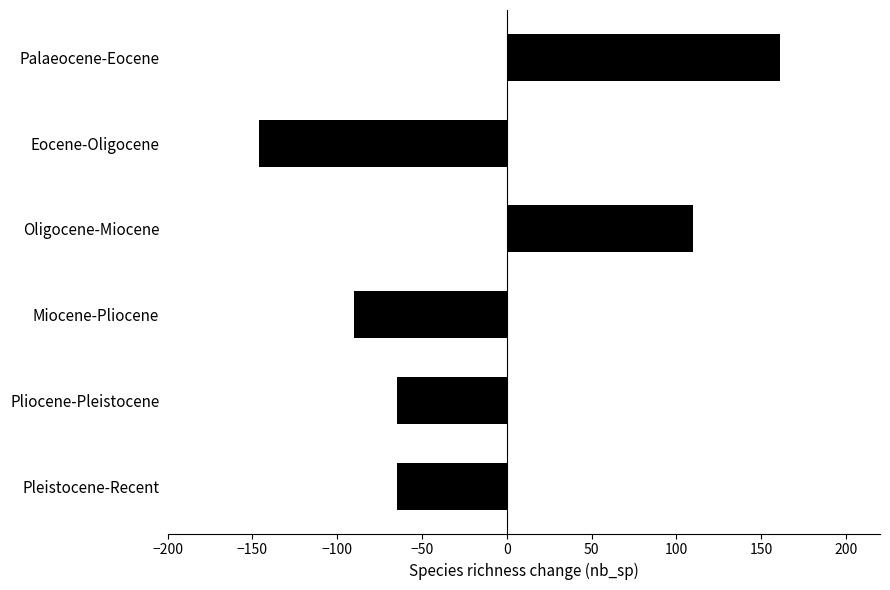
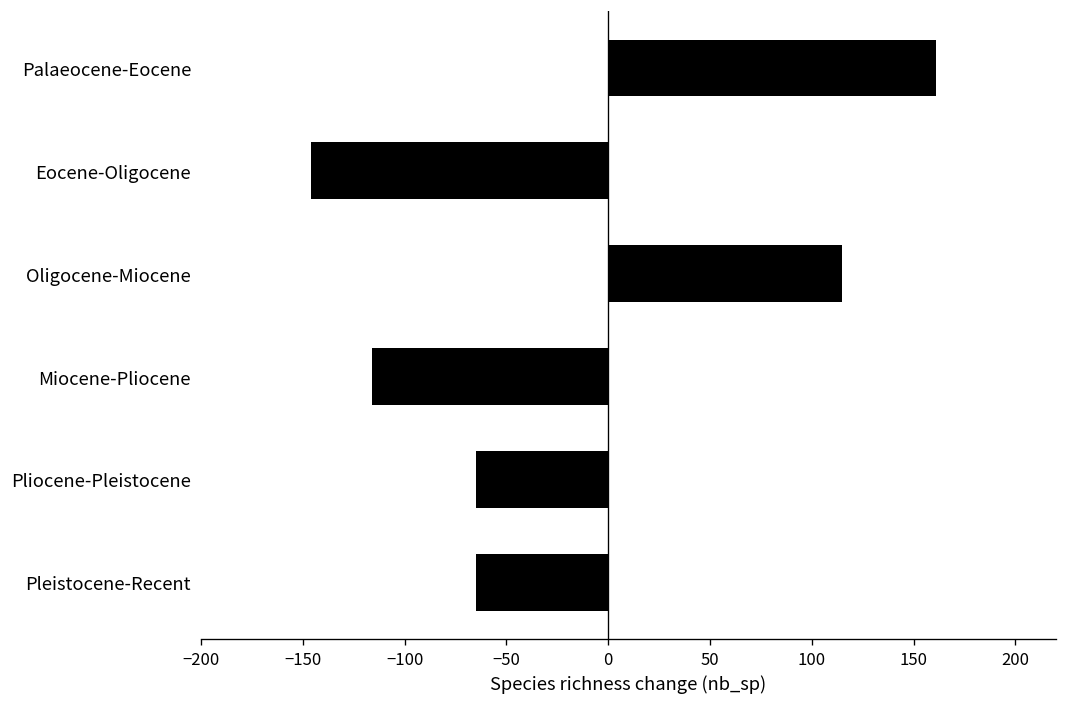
Oligocene-Miocene: 110 -> 115
Miocene-Pliocene: -90 -> -116
